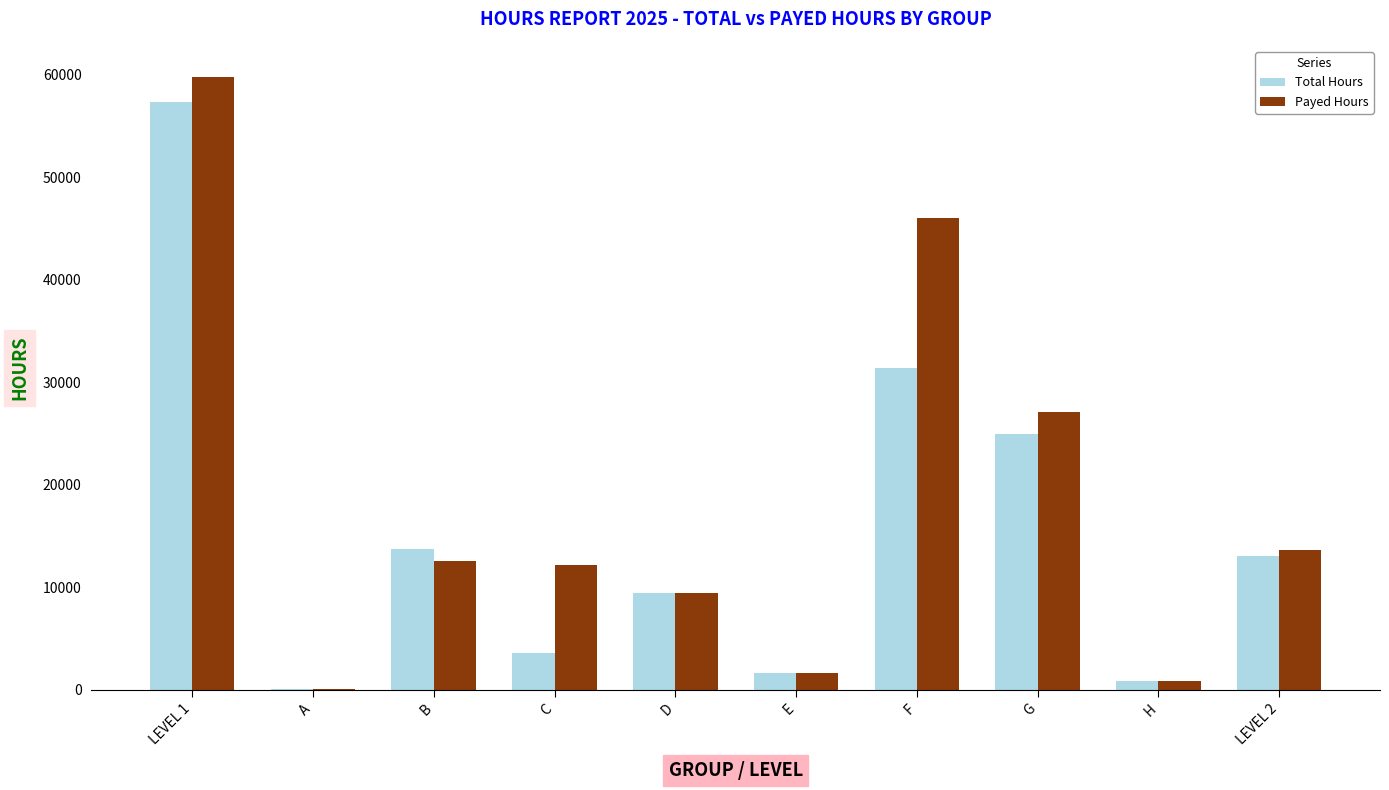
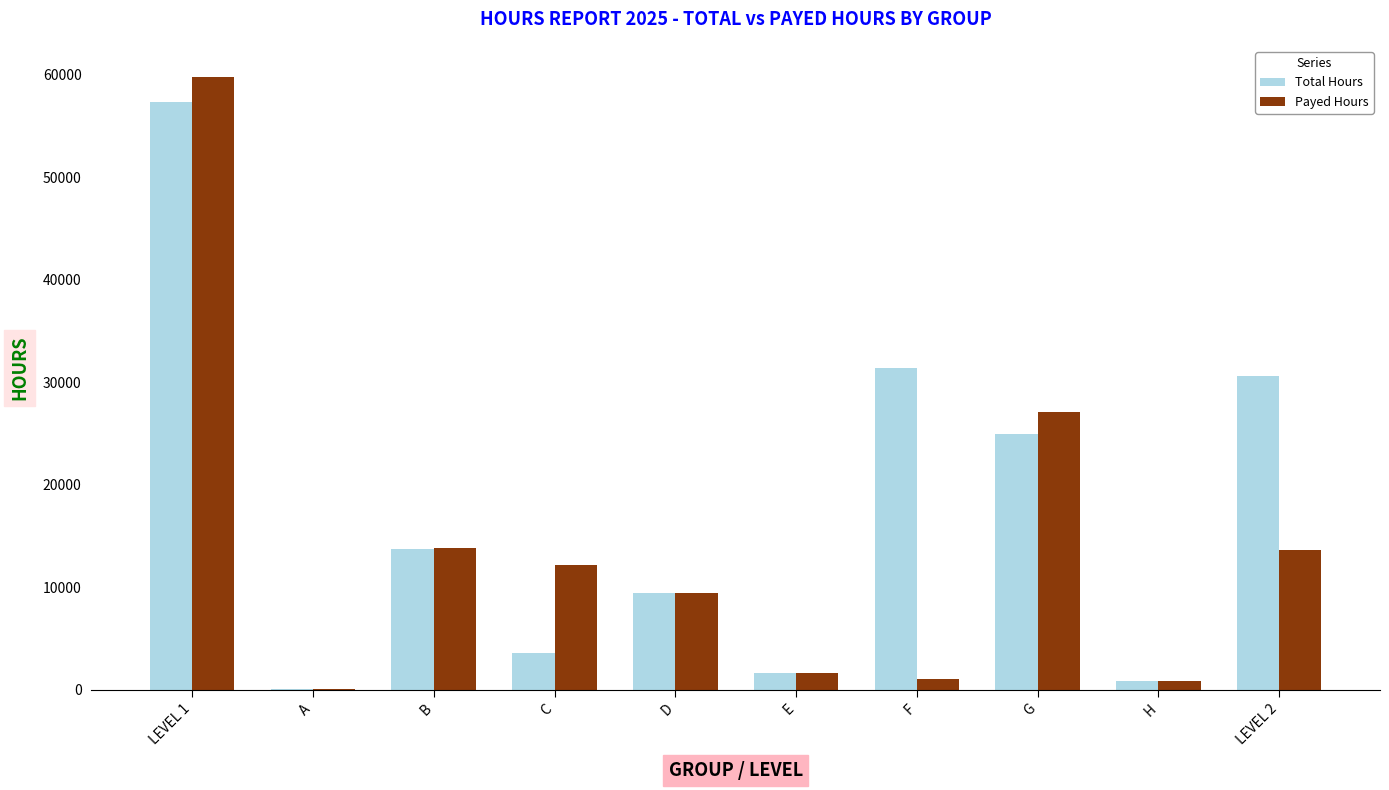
Payed Hours, B: 12600 -> 13900
Payed Hours, F: 46000 -> 1100
Total Hours, LEVEL 2: 13100 -> 30600
